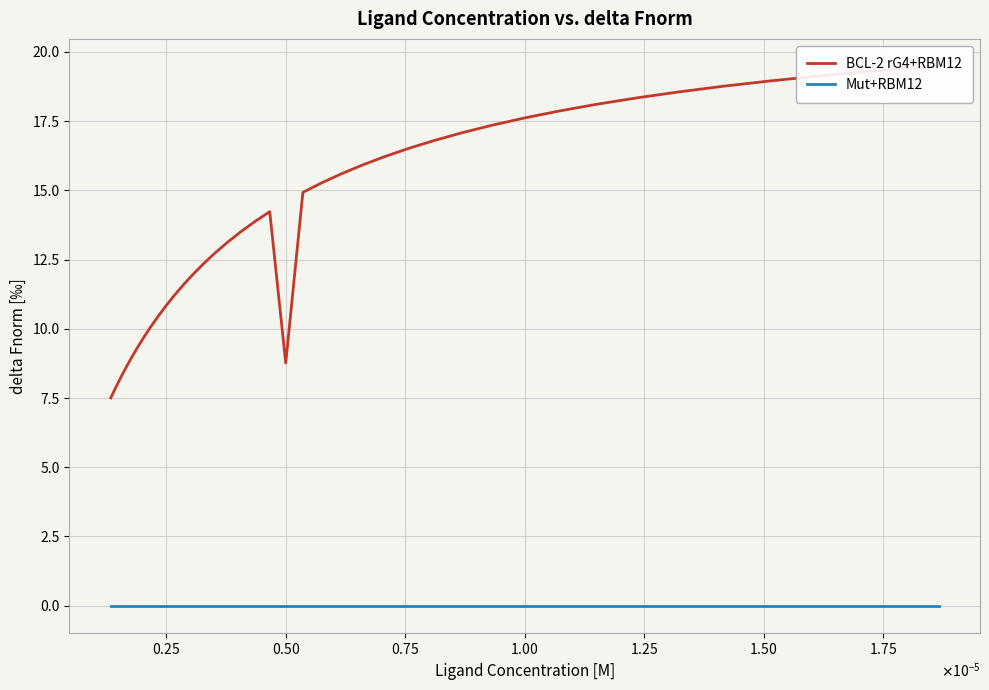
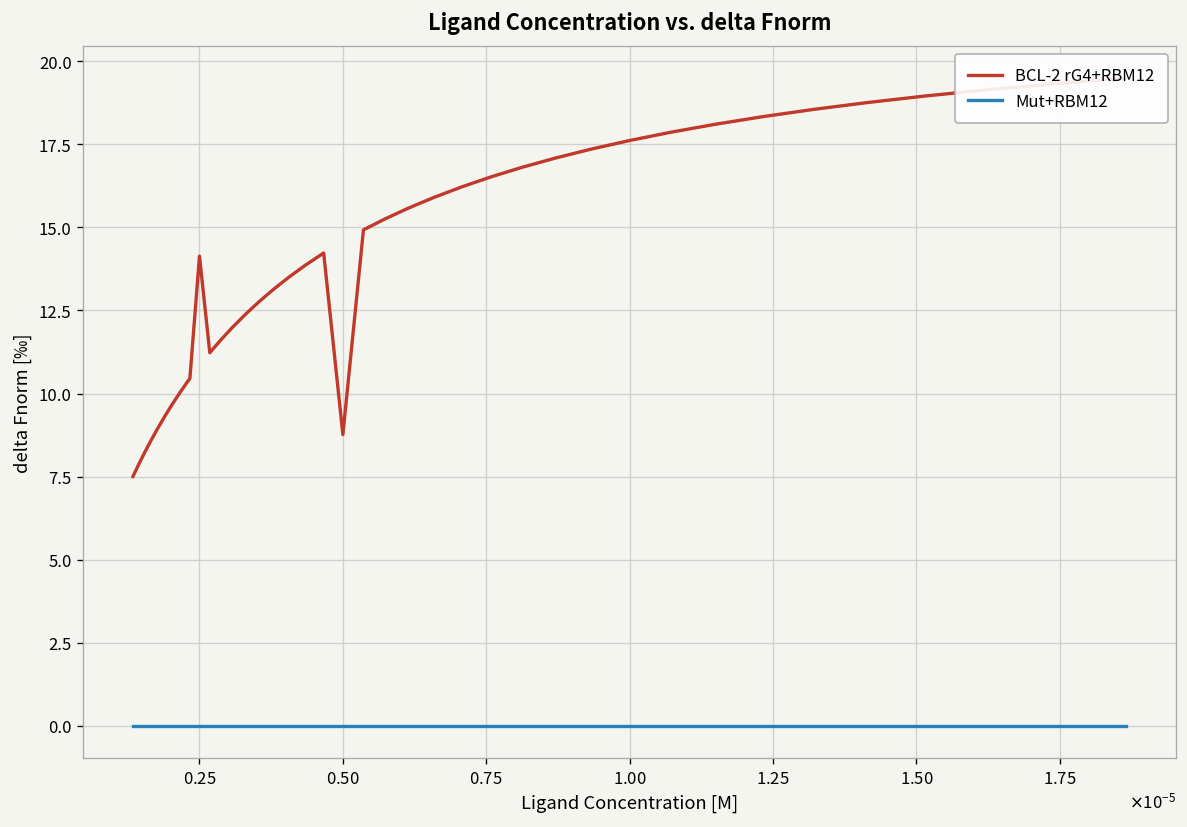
BCL-2 rG4+RBM12, 0.25: 10.8 -> 14.1
